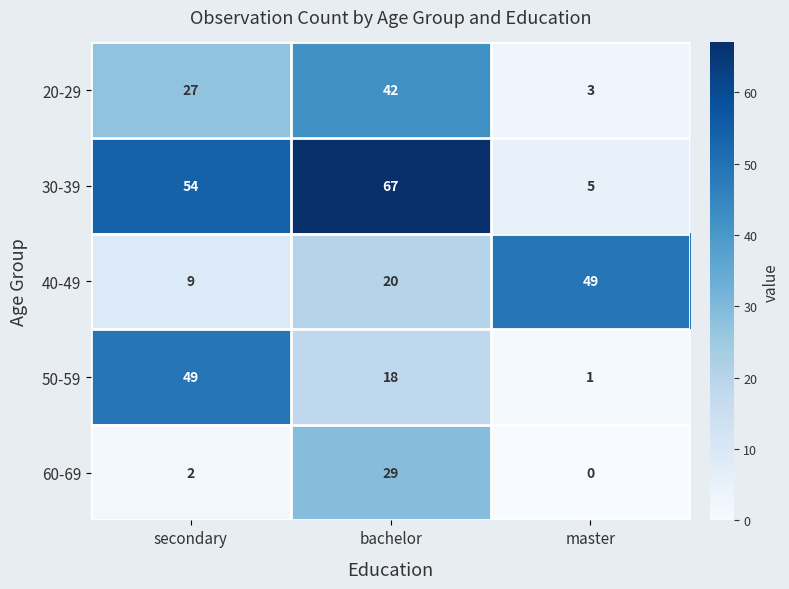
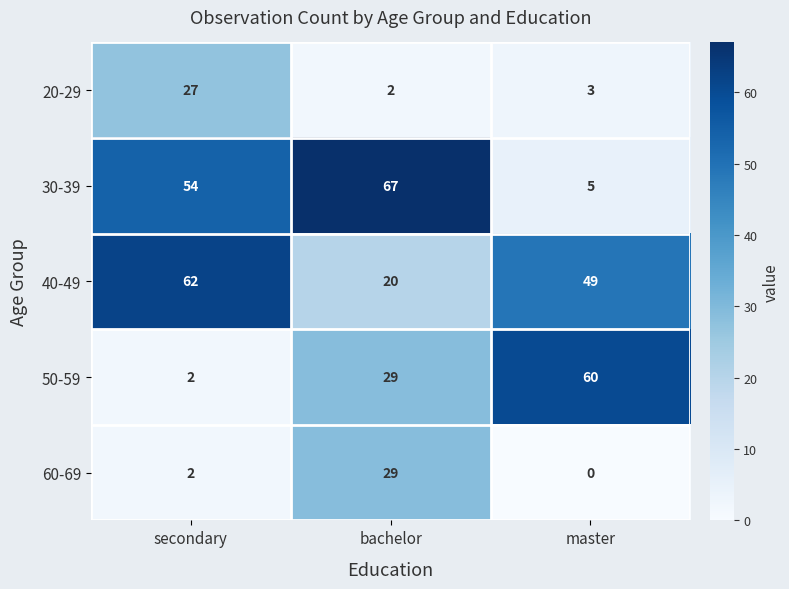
20-29, bachelor: 42 -> 2
40-49, secondary: 9 -> 62
50-59, secondary: 49 -> 2
50-59, bachelor: 18 -> 29
50-59, master: 1 -> 60
